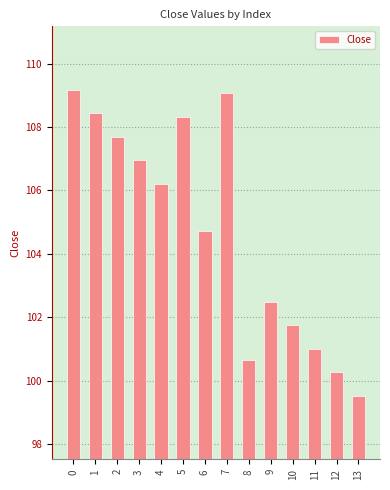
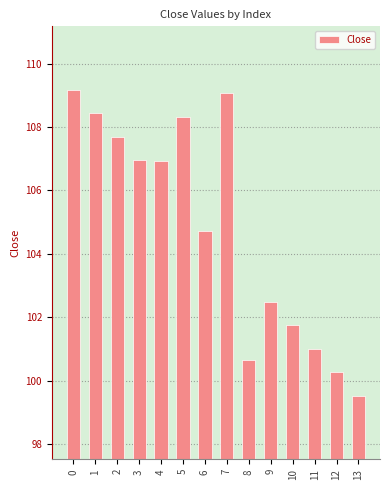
4: 106.2 -> 106.9
